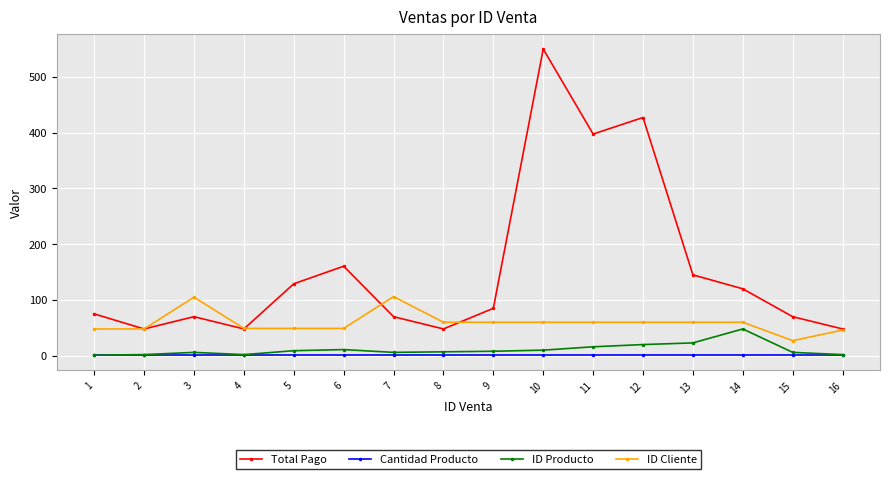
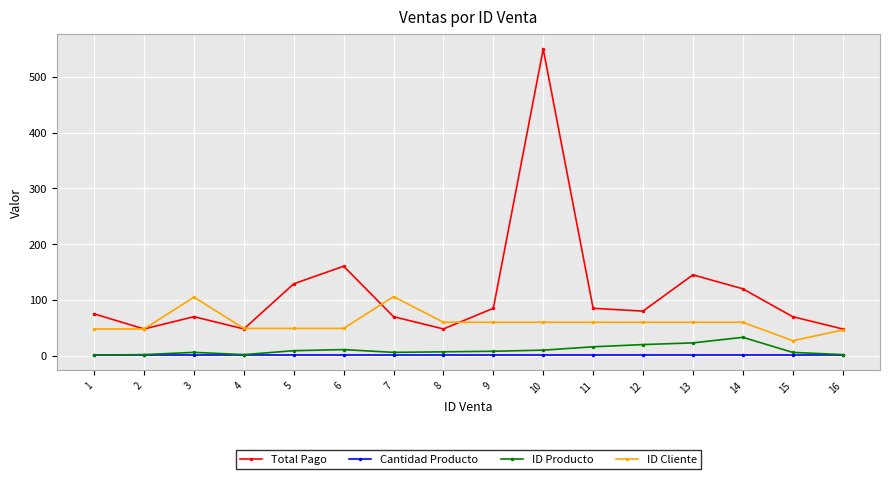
Total Pago, 11: 400 -> 90
Total Pago, 12: 430 -> 80
ID Producto, 14: 50 -> 30
